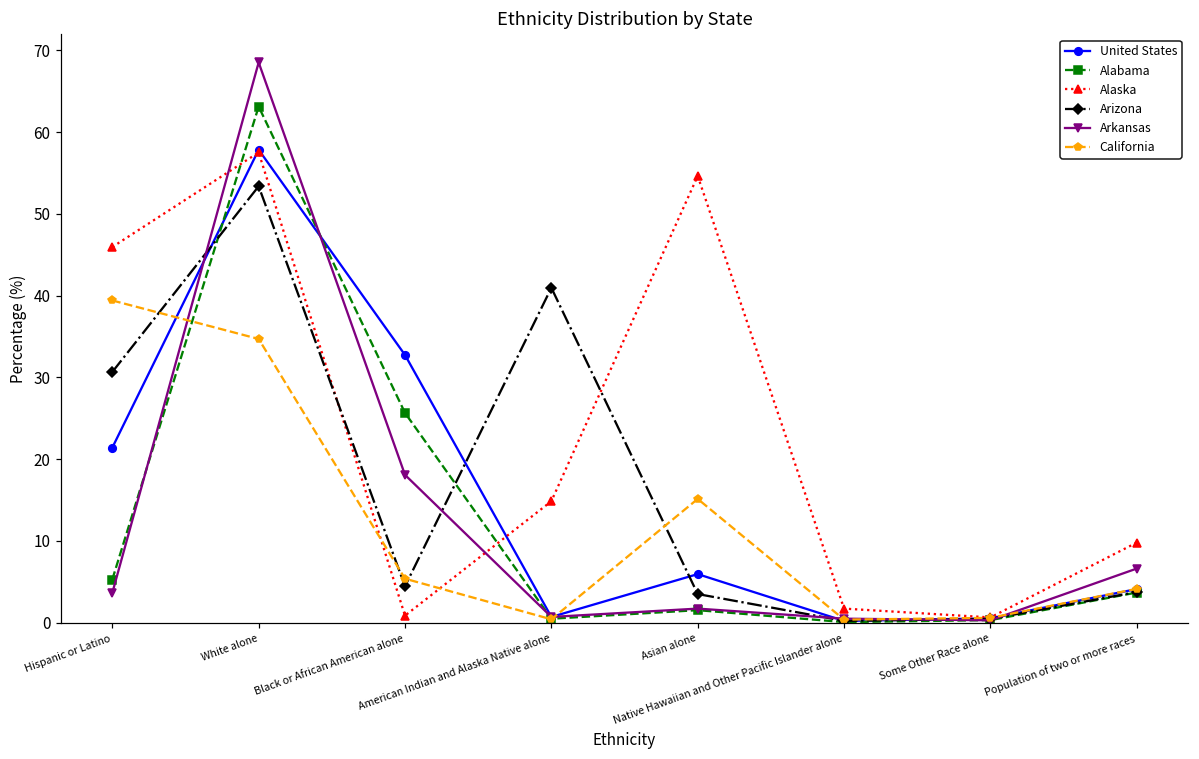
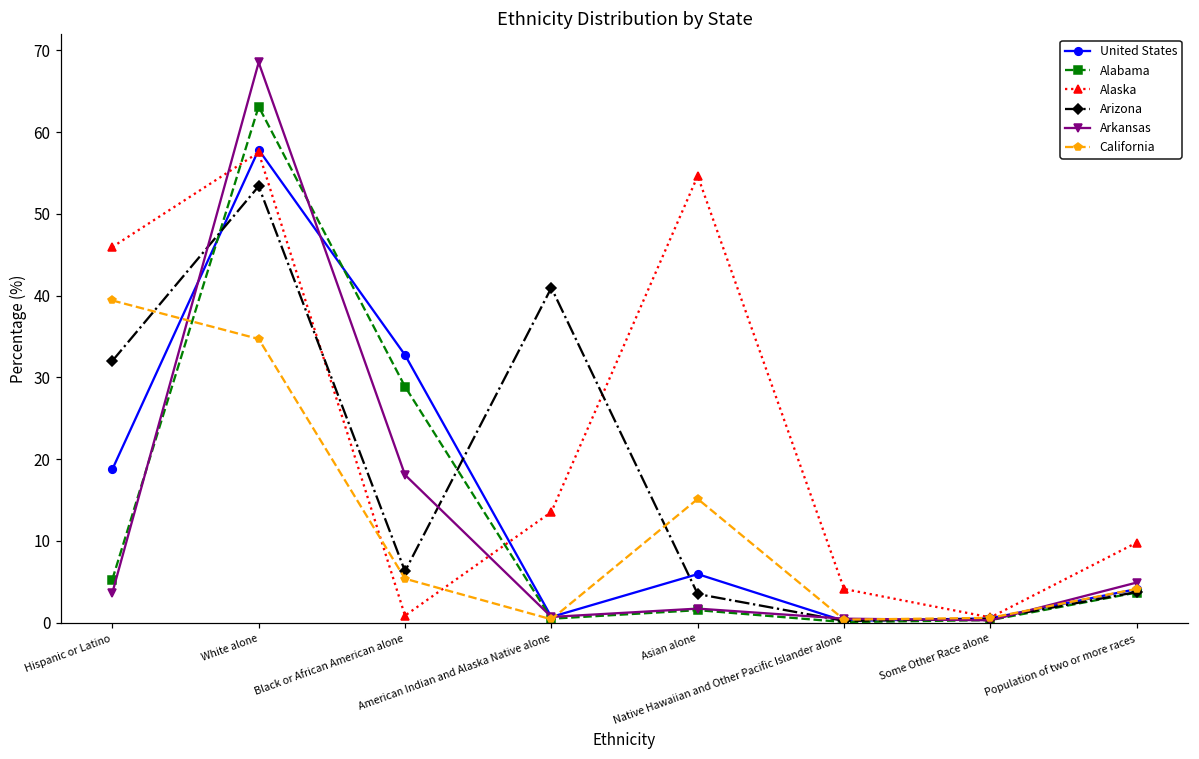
United States, Hispanic or Latino: 21 -> 19
Arizona, Hispanic or Latino: 31 -> 32
Alabama, Black or African American alone: 26 -> 29
Arizona, Black or African American alone: 4 -> 6
Alaska, American Indian and Alaska Native alone: 15 -> 14
Alaska, Native Hawaiian and Other Pacific Islander alone: 2 -> 4
Arkansas, Population of two or more races: 7 -> 5
